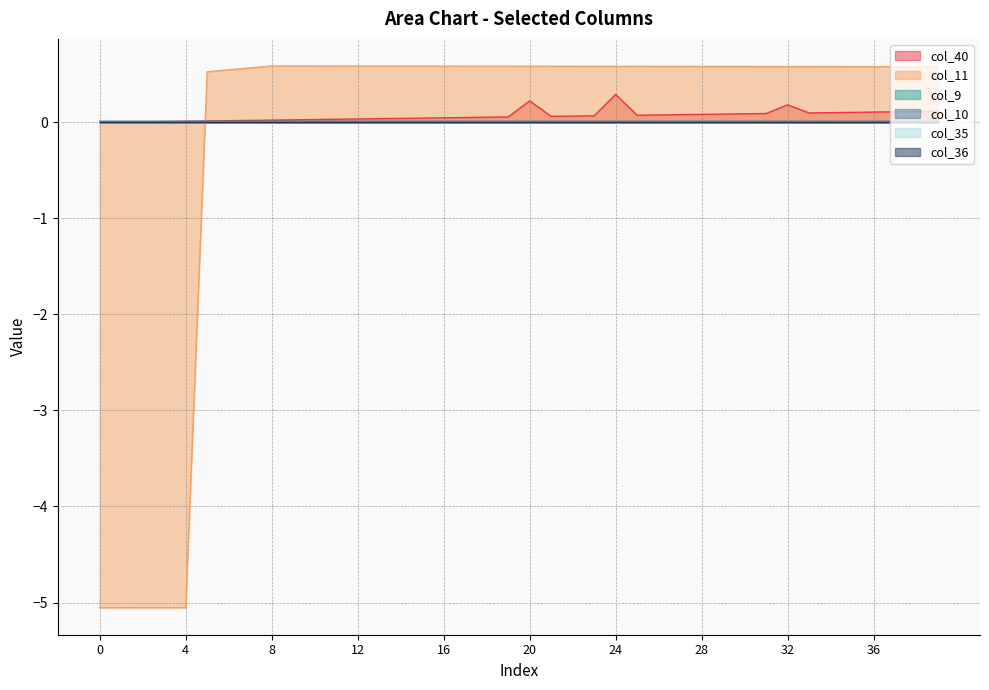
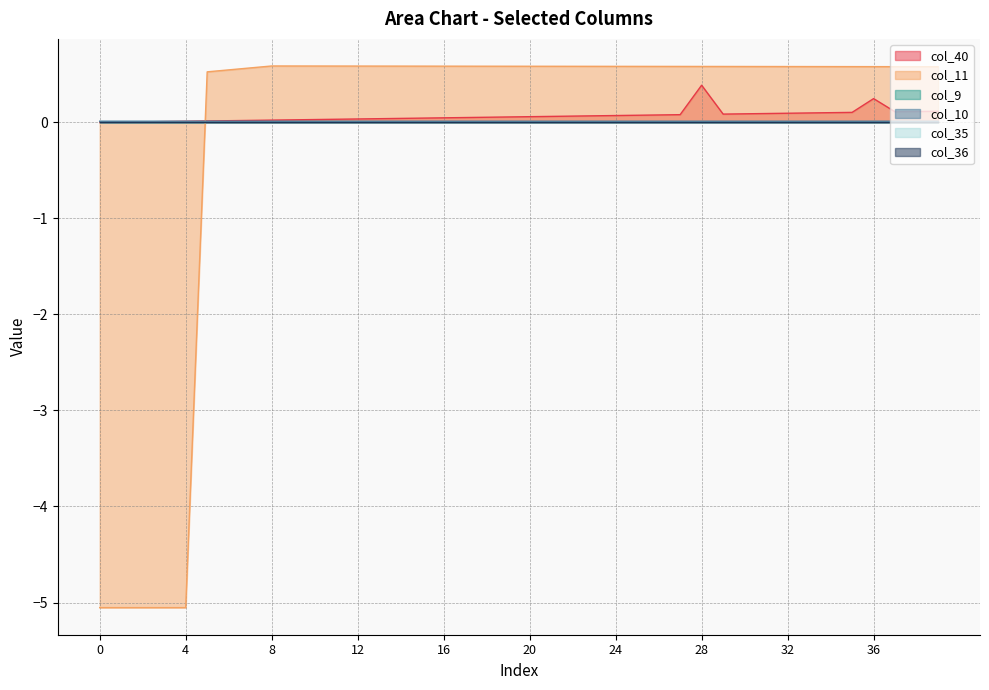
col_40, 20: 0.2 -> 0.1
col_40, 24: 0.3 -> 0.1
col_40, 28: 0.1 -> 0.4
col_40, 32: 0.2 -> 0.1
col_40, 36: 0.1 -> 0.2
